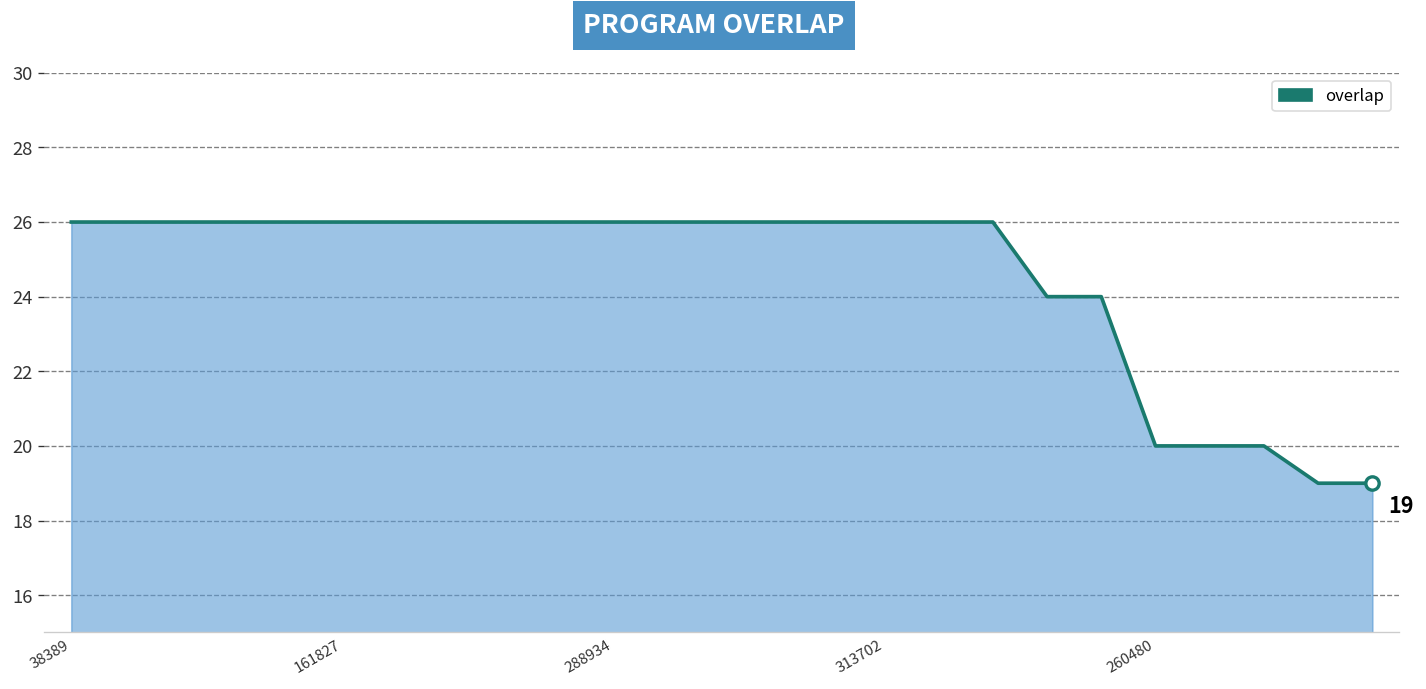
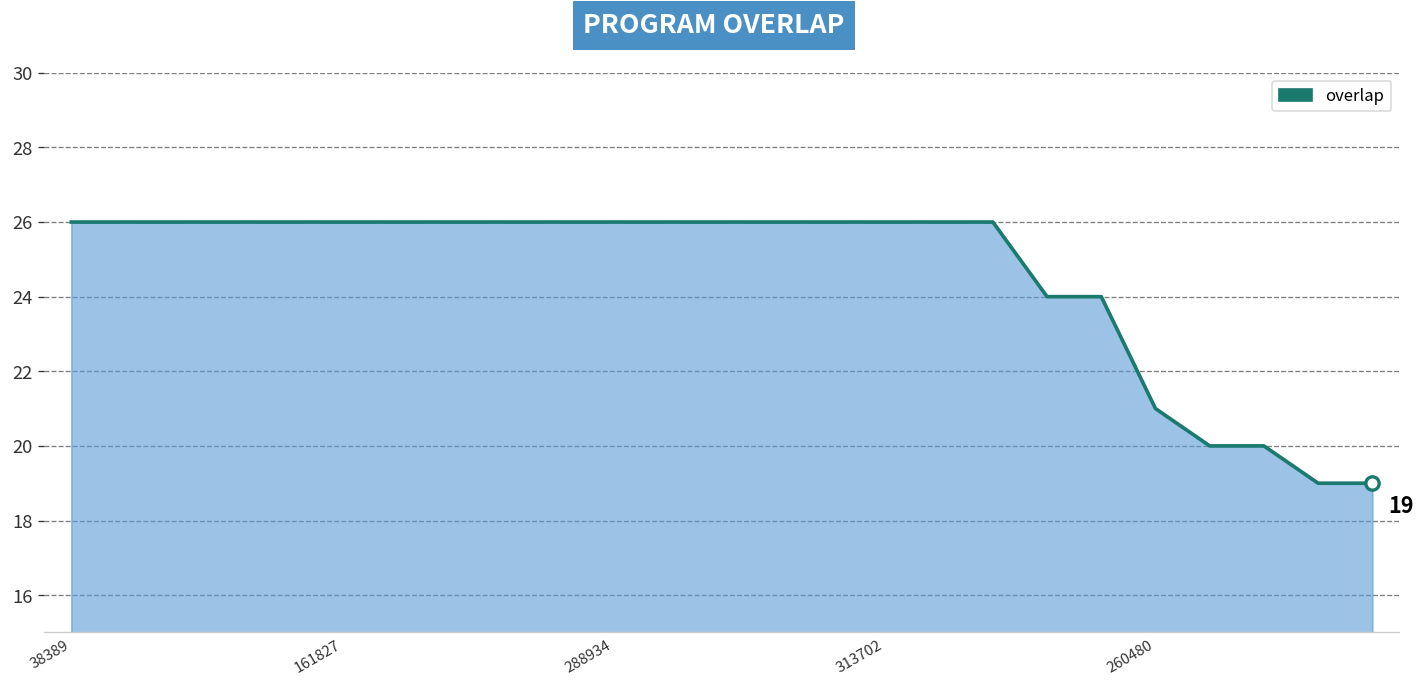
overlap, 260480: 20 -> 21
